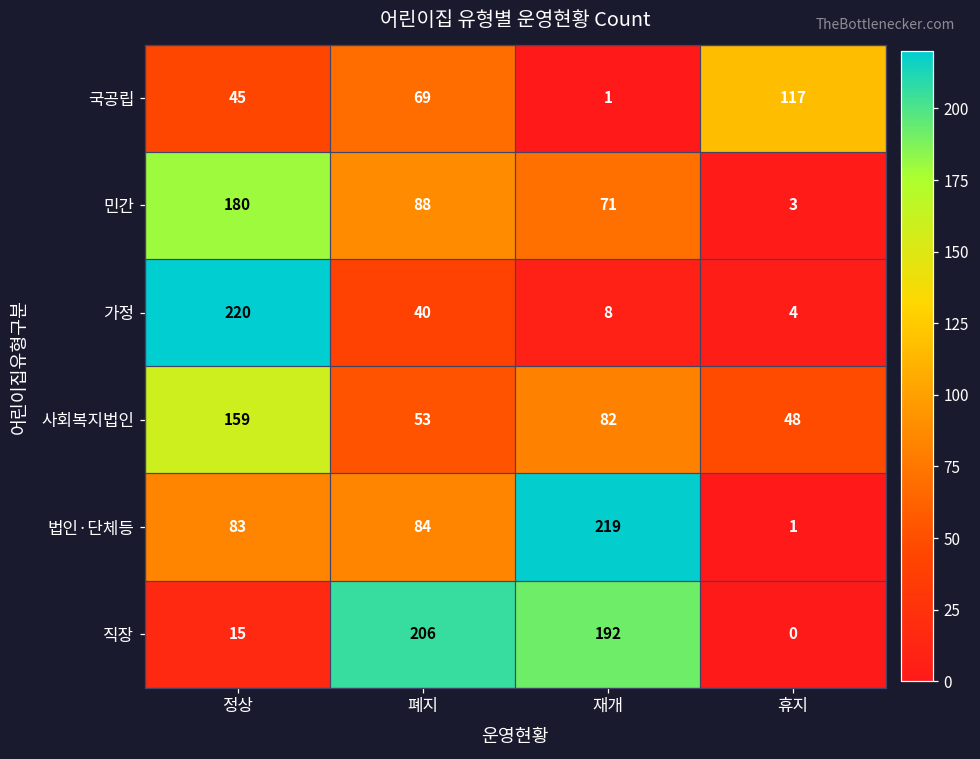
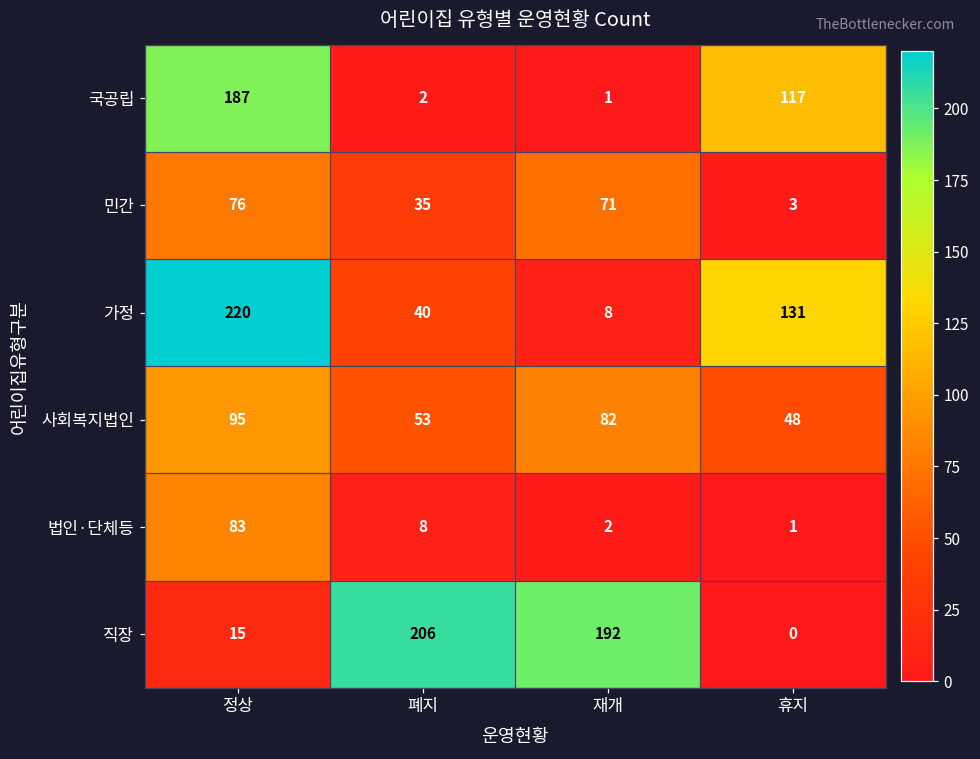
국공립, 정상: 45 -> 187
국공립, 폐지: 69 -> 2
민간, 정상: 180 -> 76
민간, 폐지: 88 -> 35
가정, 휴지: 4 -> 131
사회복지법인, 정상: 159 -> 95
법인·단체등, 폐지: 84 -> 8
법인·단체등, 재개: 219 -> 2
